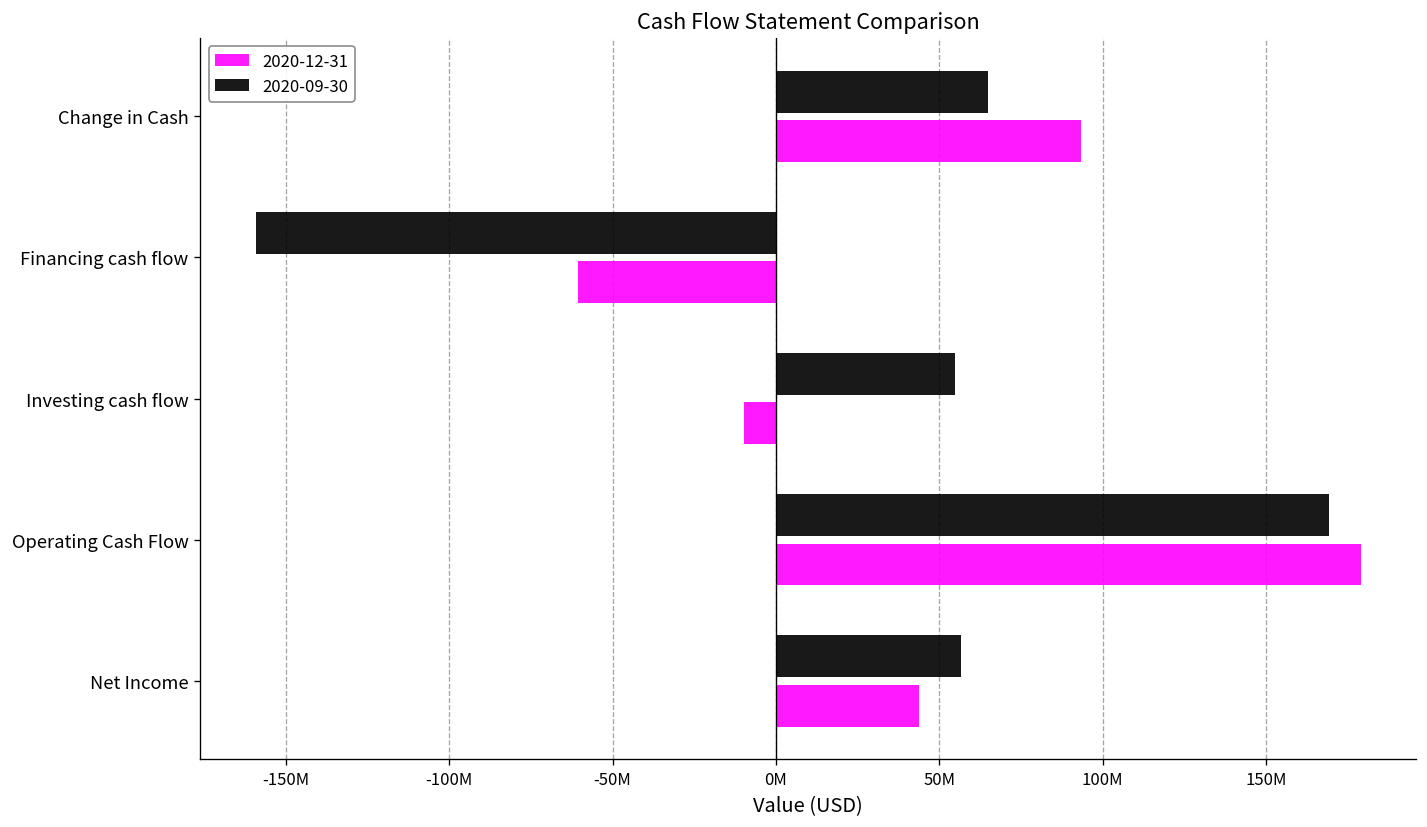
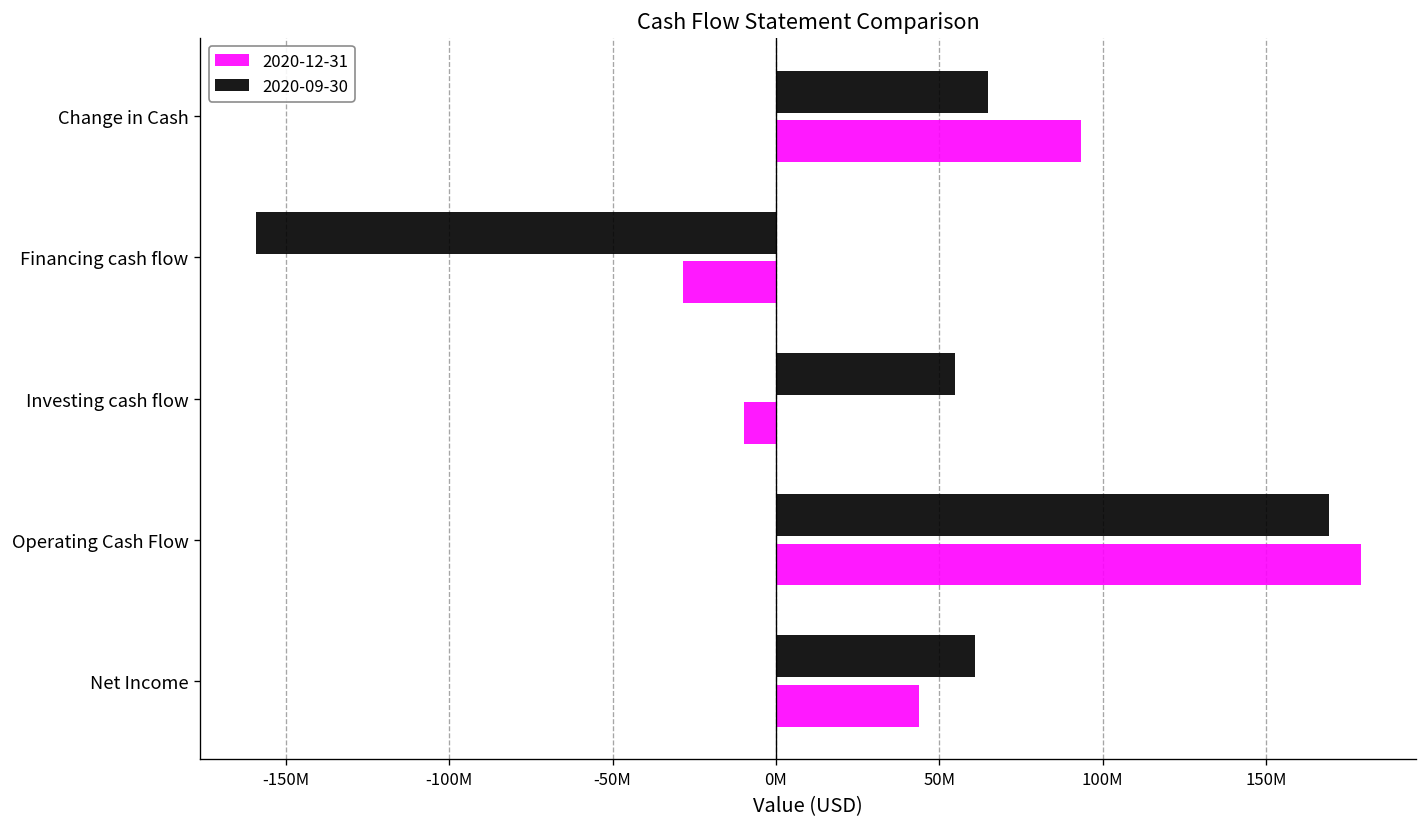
2020-12-31, Financing cash flow: -60000000 -> -28000000
2020-09-30, Net Income: 57000000 -> 61000000
